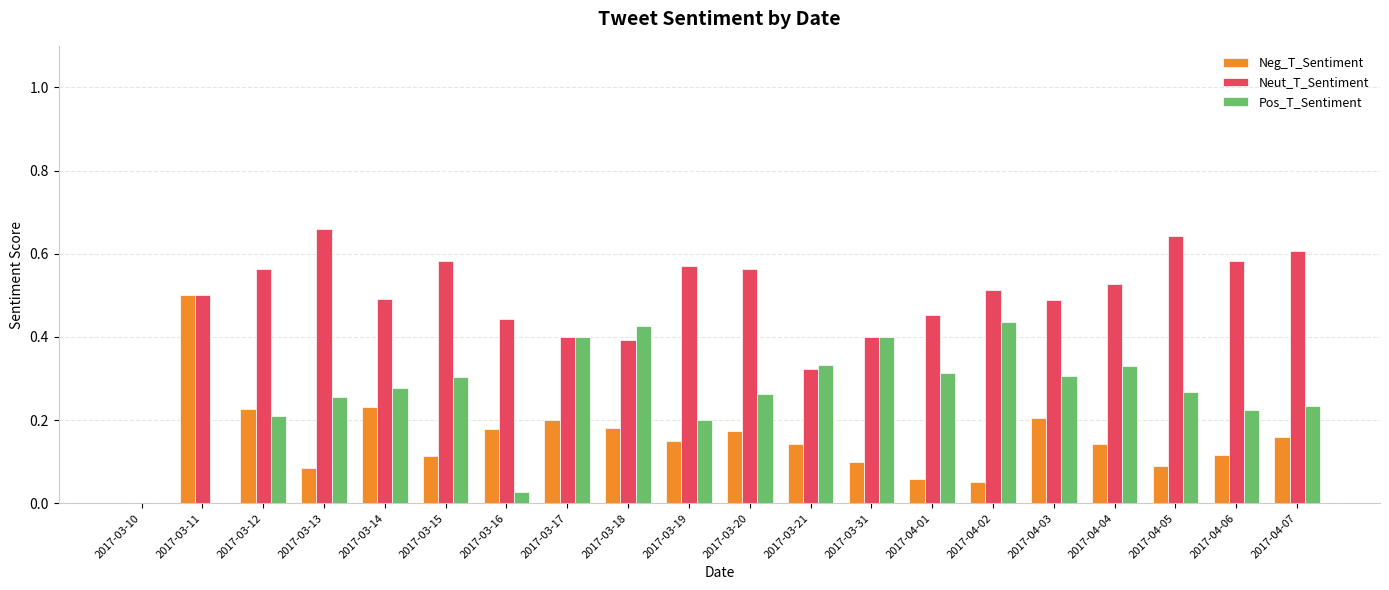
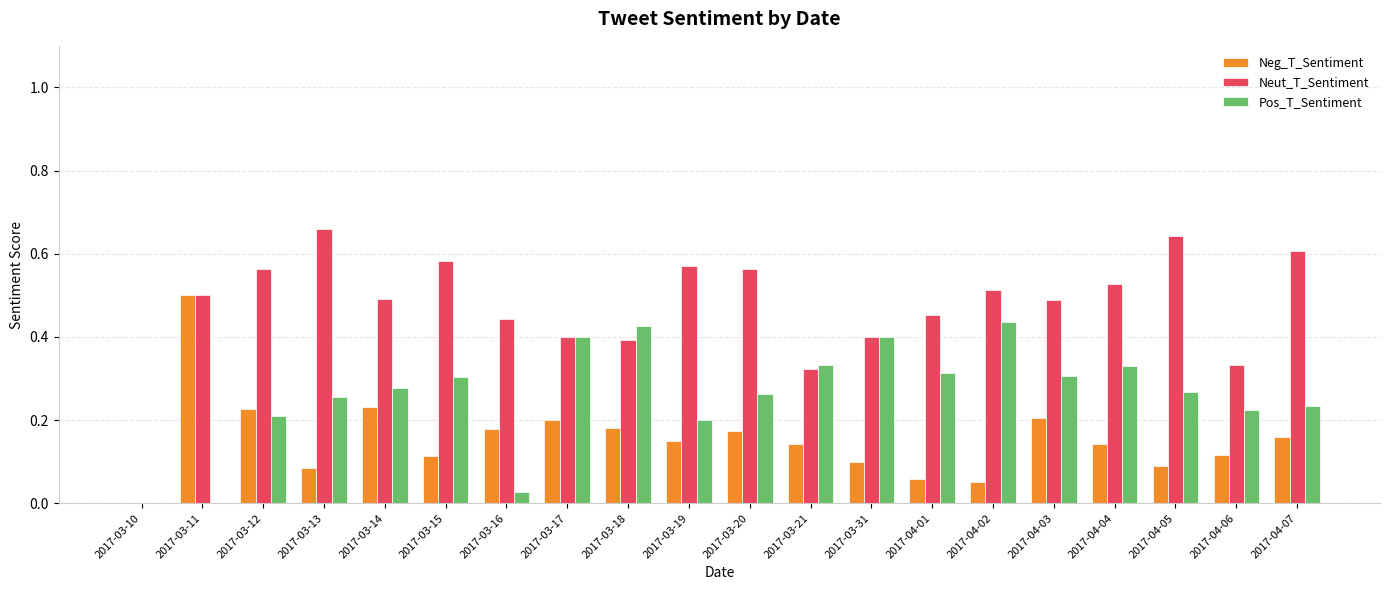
Neut_T_Sentiment, 2017-04-06: 0.58 -> 0.33
